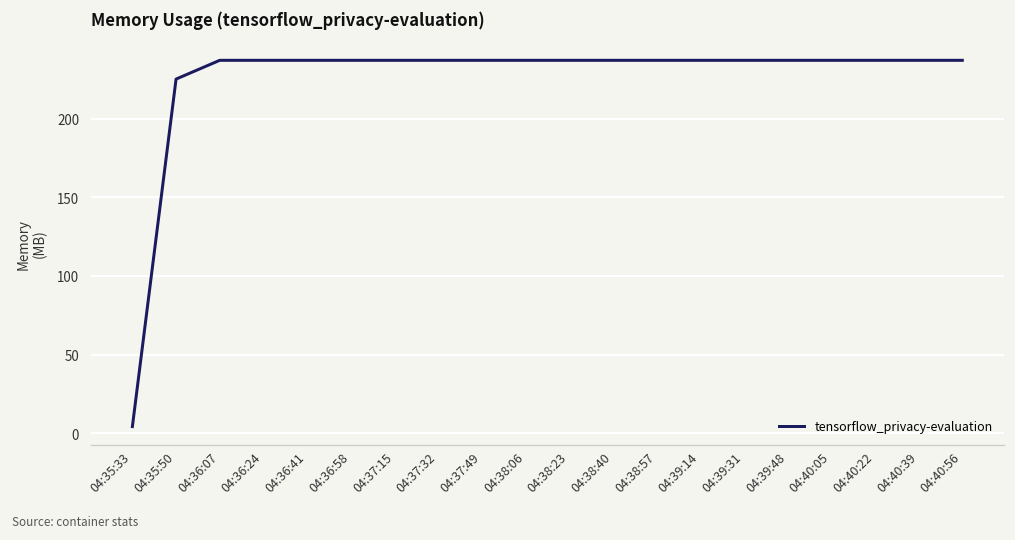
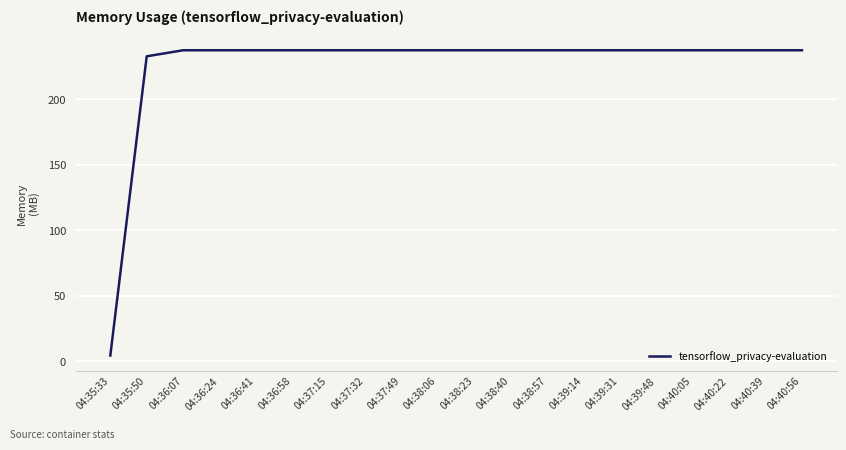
04:35:50: 225 -> 233
